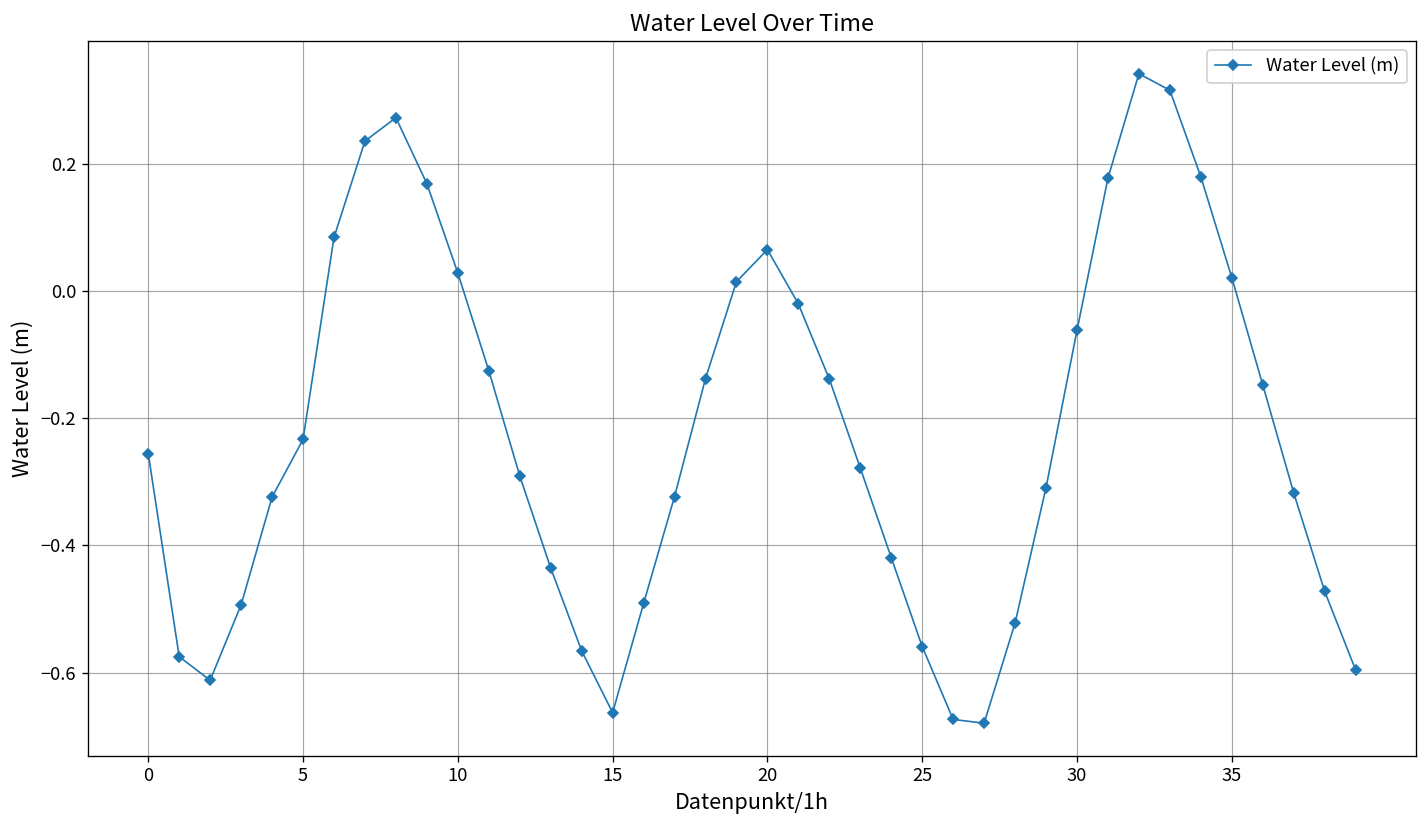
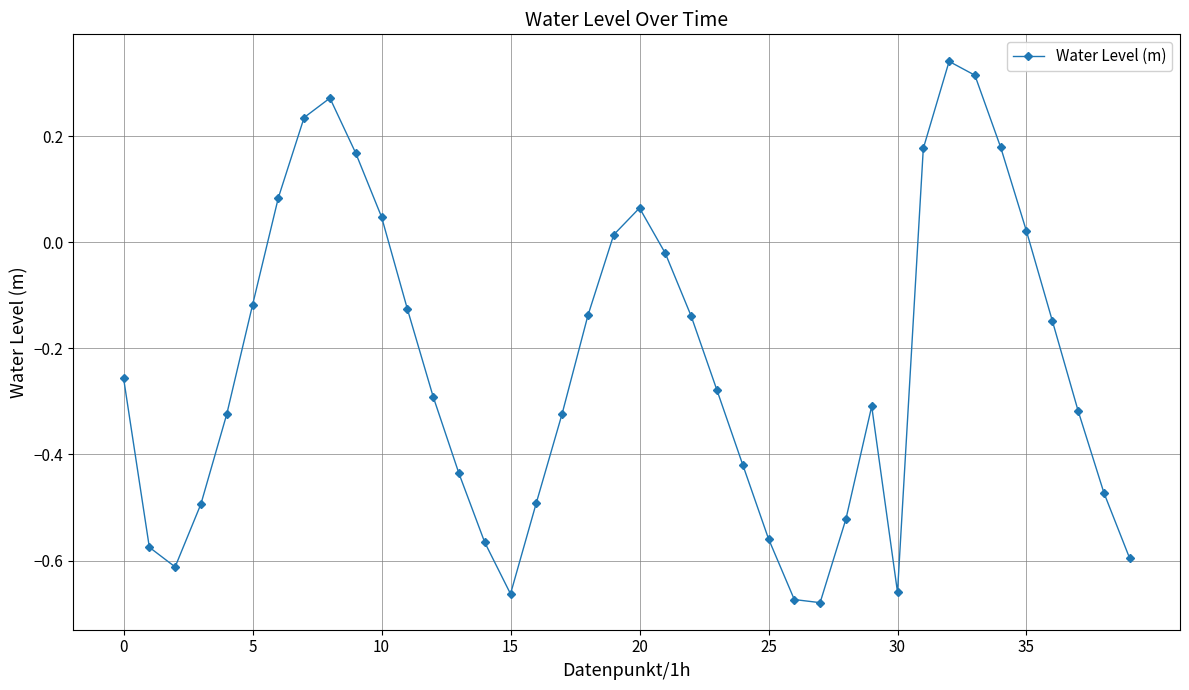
5: -0.23 -> -0.12
10: 0.03 -> 0.05
30: -0.06 -> -0.66
